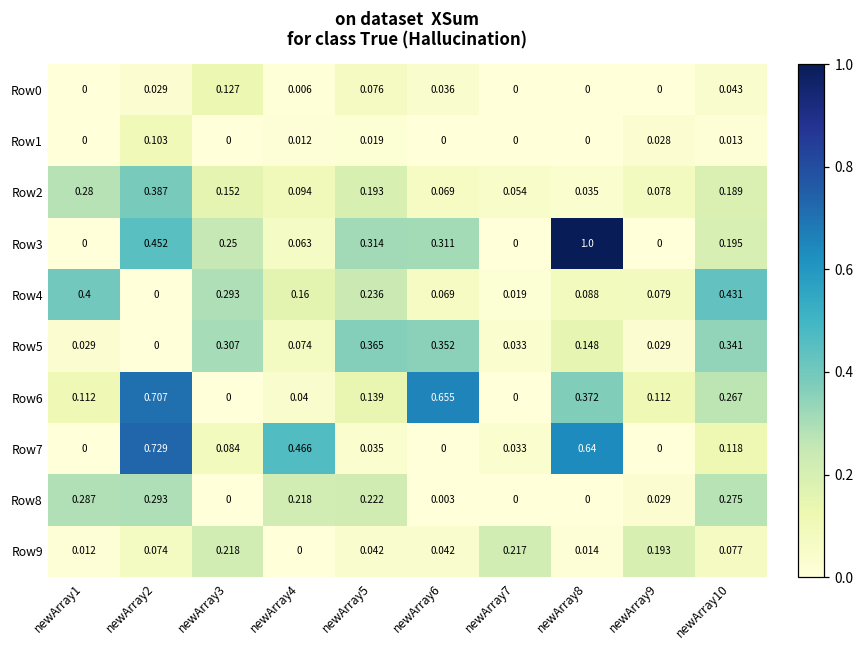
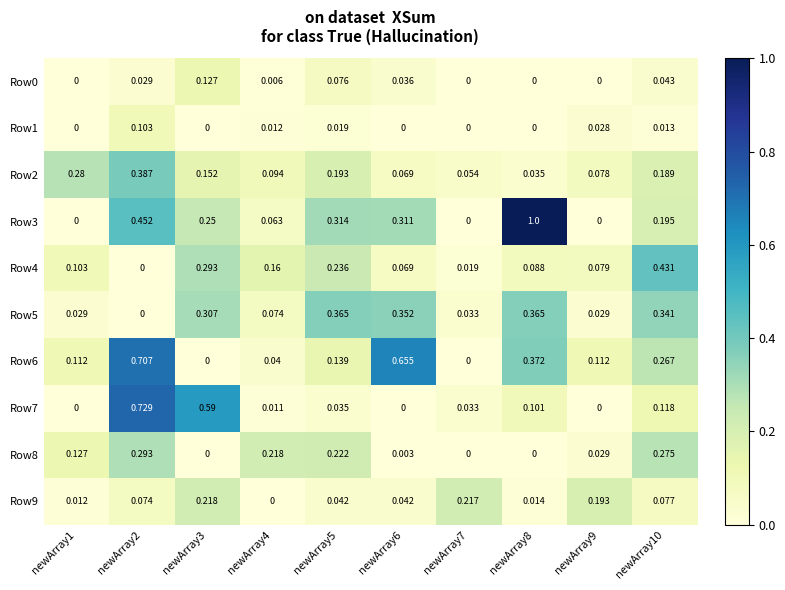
Row4, newArray1: 0.4 -> 0.103
Row5, newArray8: 0.148 -> 0.365
Row7, newArray3: 0.084 -> 0.59
Row7, newArray4: 0.466 -> 0.011
Row7, newArray8: 0.64 -> 0.101
Row8, newArray1: 0.287 -> 0.127
